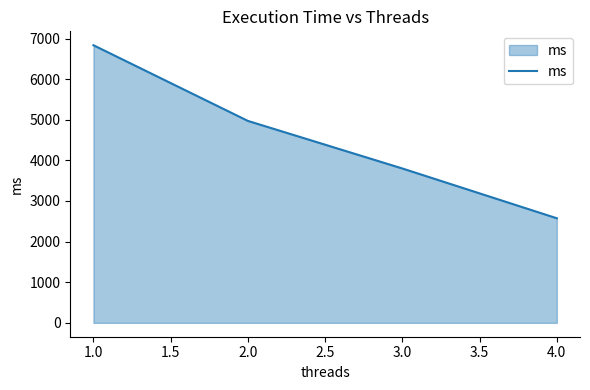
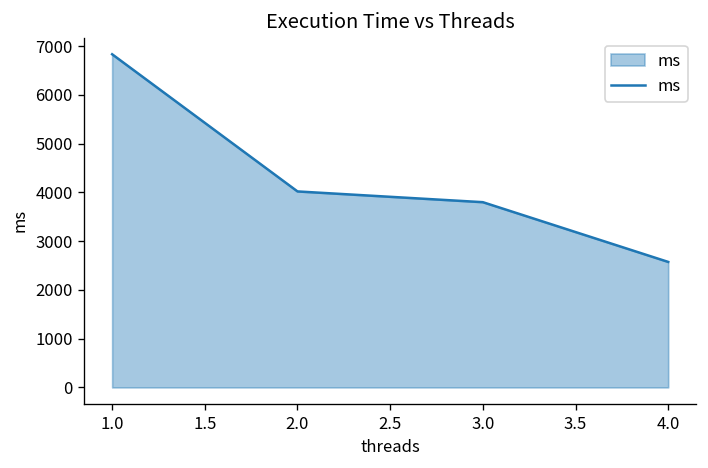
2.0: 5000 -> 4000
